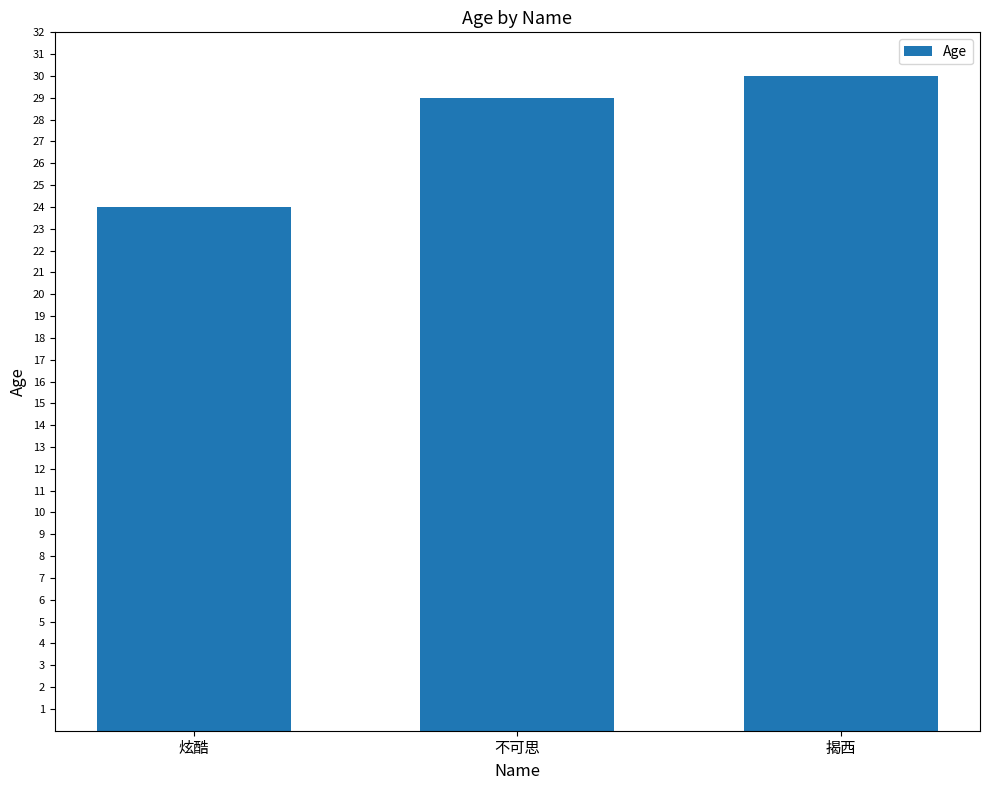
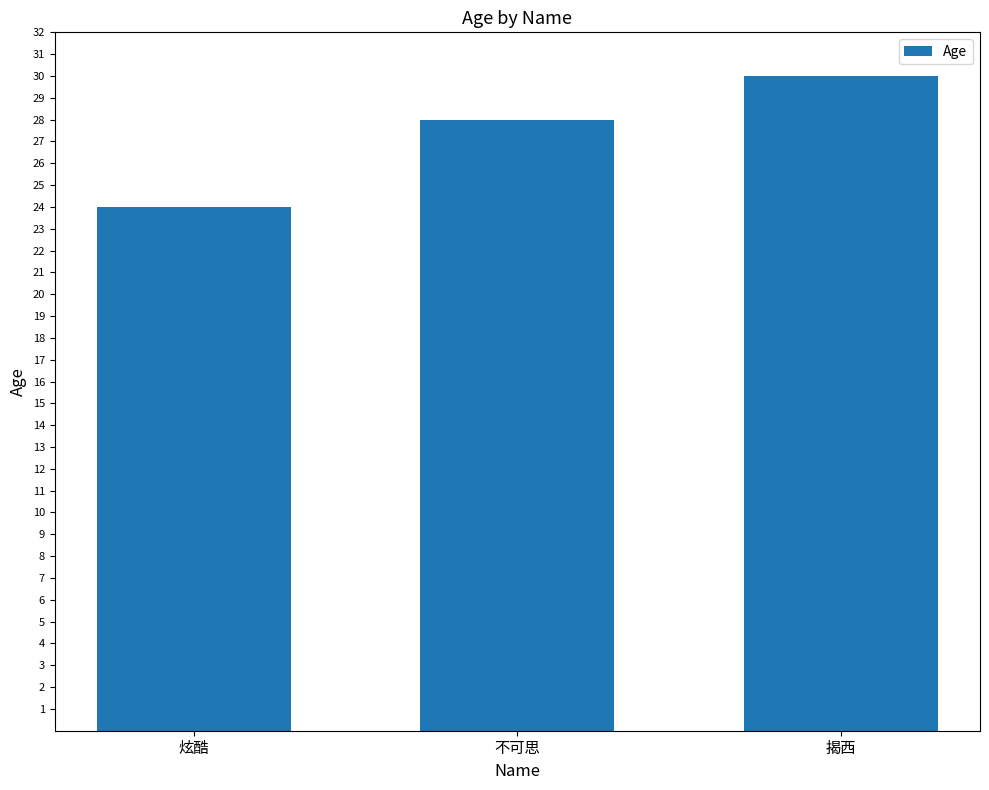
不可思: 29 -> 28
